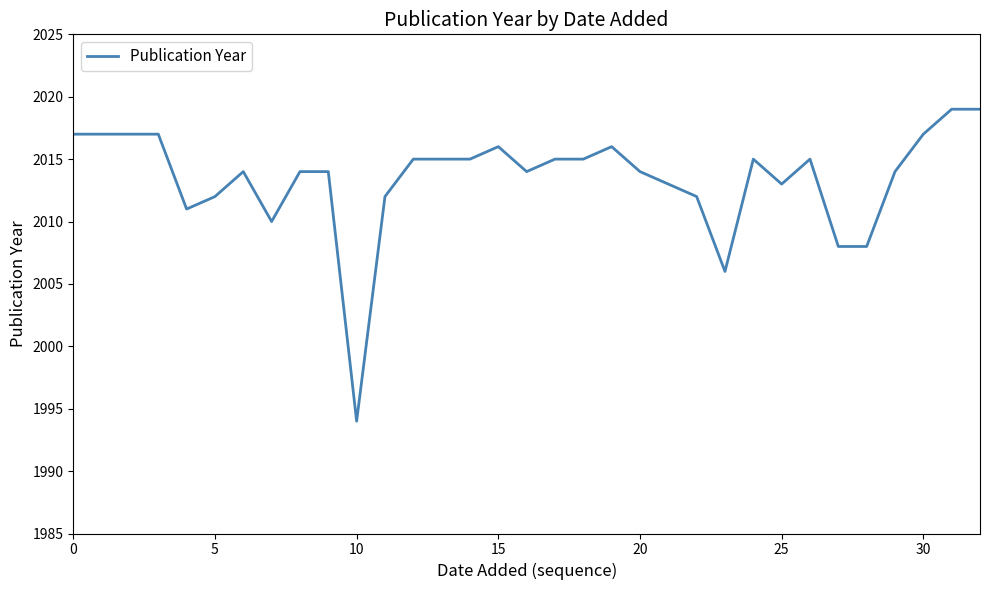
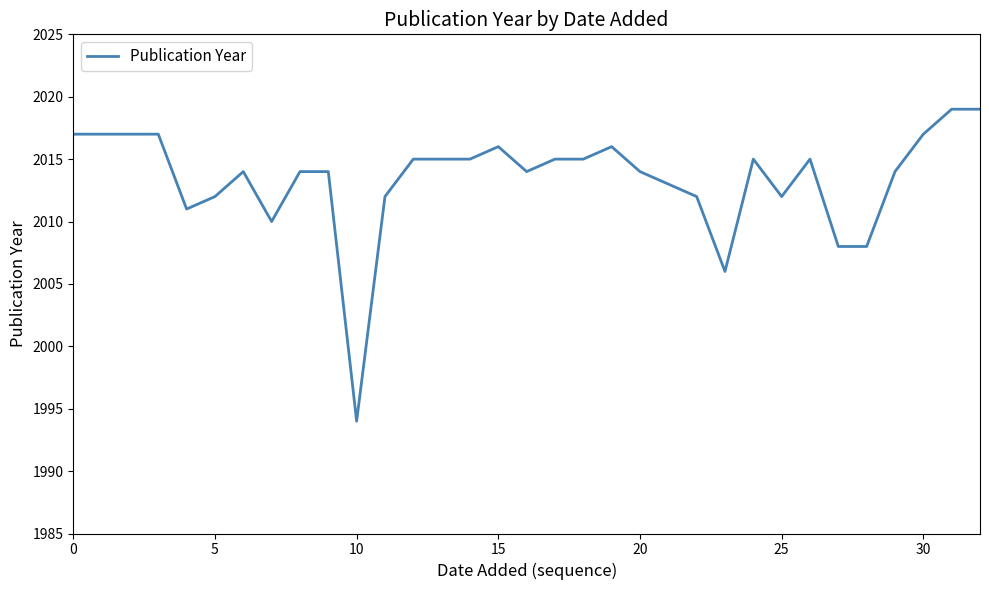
25: 2013 -> 2012
